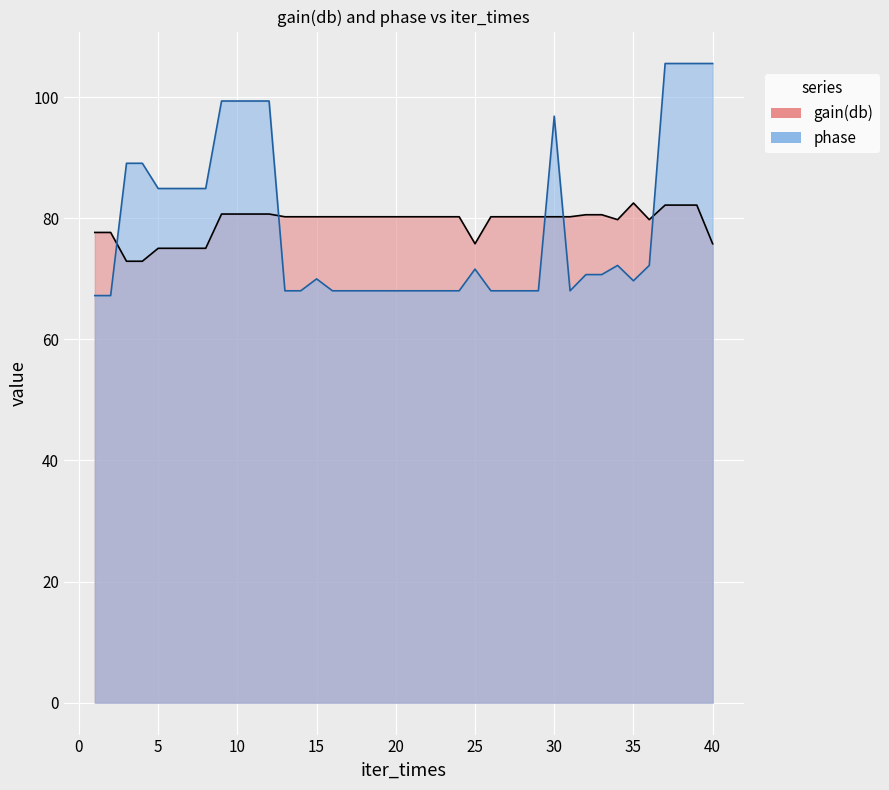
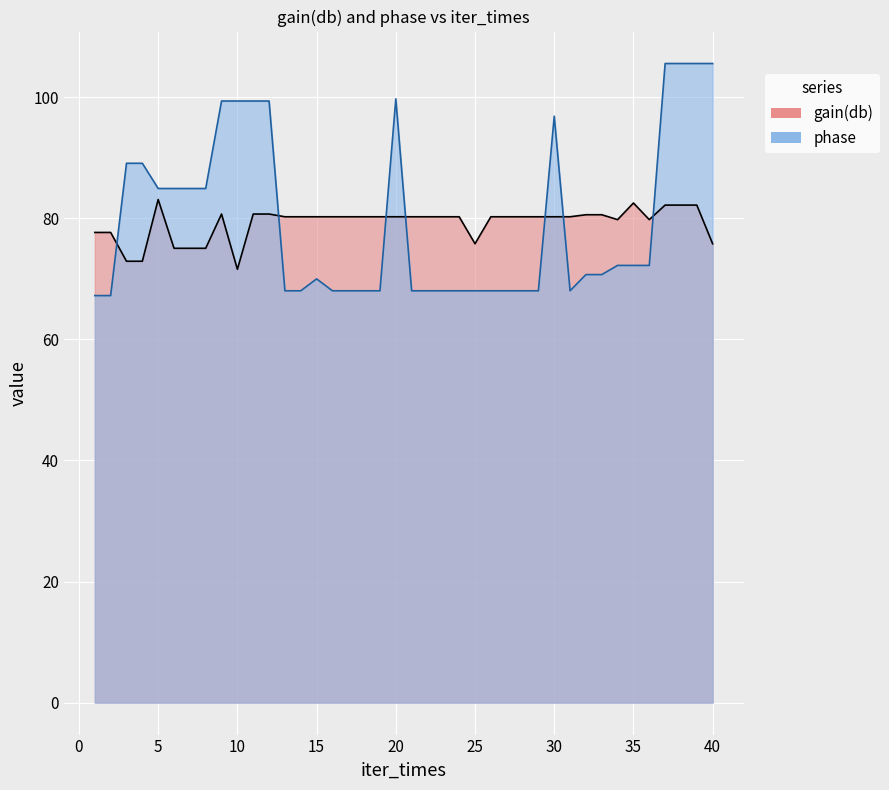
gain(db), 5: 75 -> 83
gain(db), 10: 81 -> 72
phase, 20: 68 -> 100
phase, 25: 72 -> 68
phase, 35: 70 -> 72
